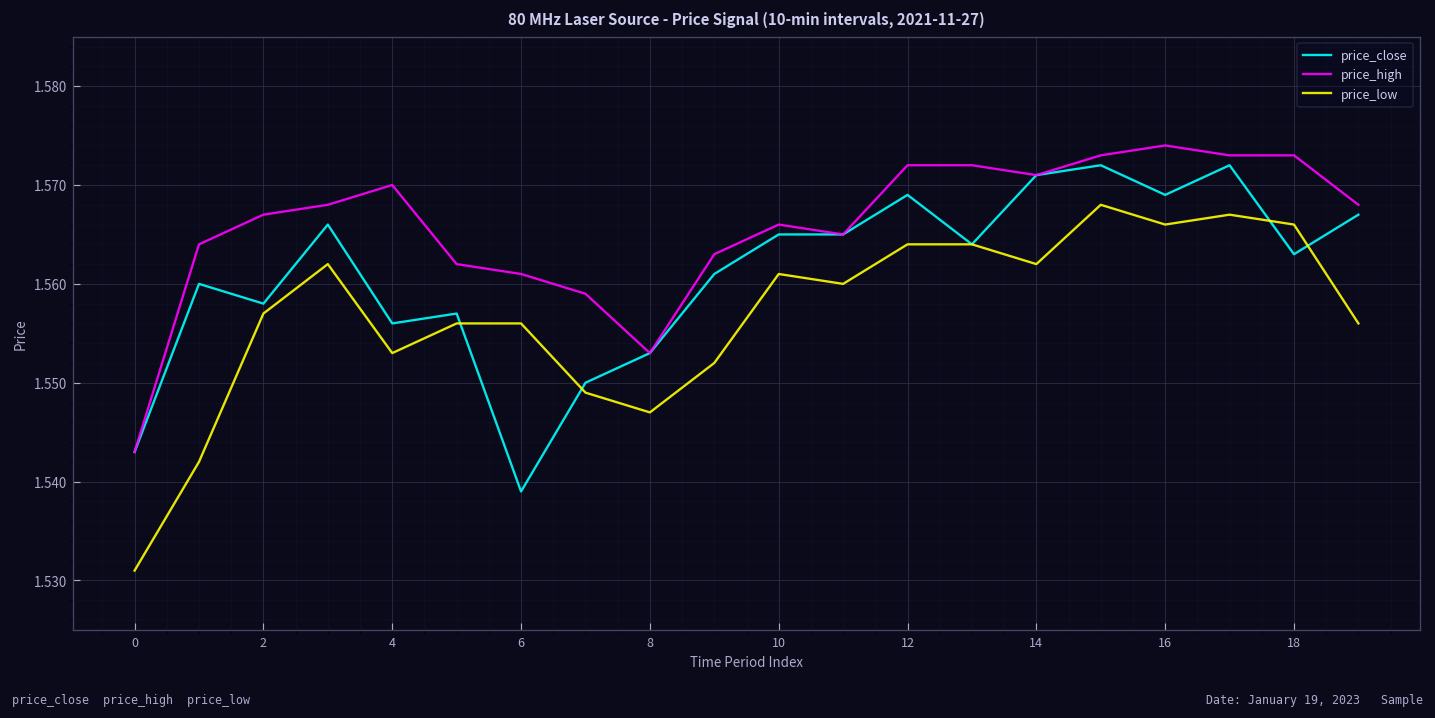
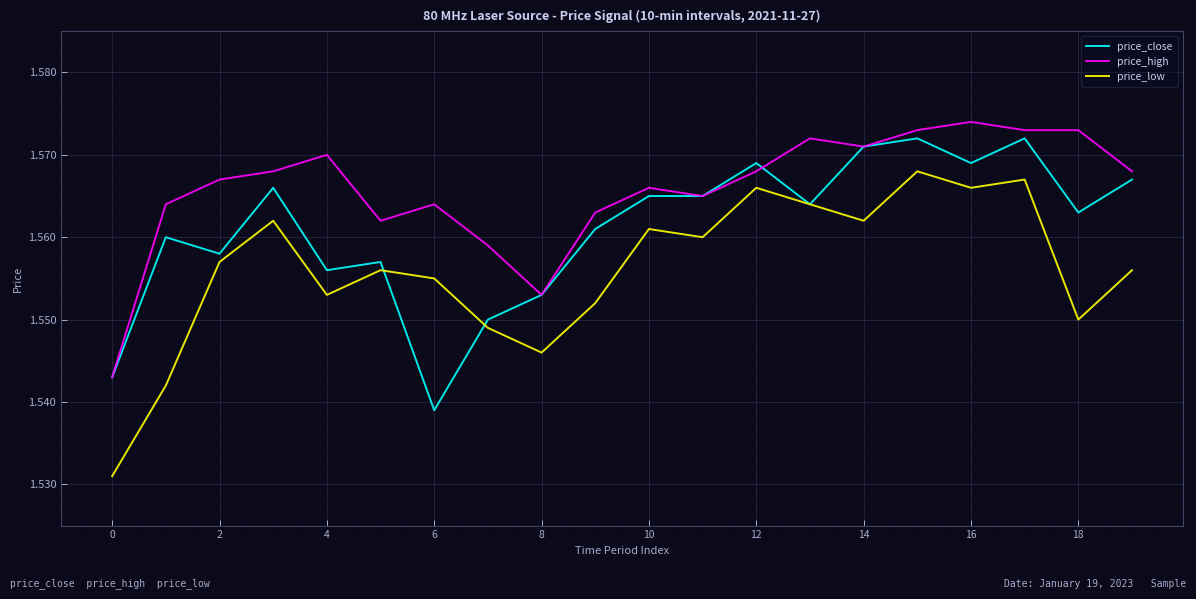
price_high, 6: 1.561 -> 1.564
price_low, 6: 1.556 -> 1.555
price_low, 8: 1.547 -> 1.546
price_high, 12: 1.572 -> 1.568
price_low, 12: 1.564 -> 1.566
price_low, 18: 1.566 -> 1.550
